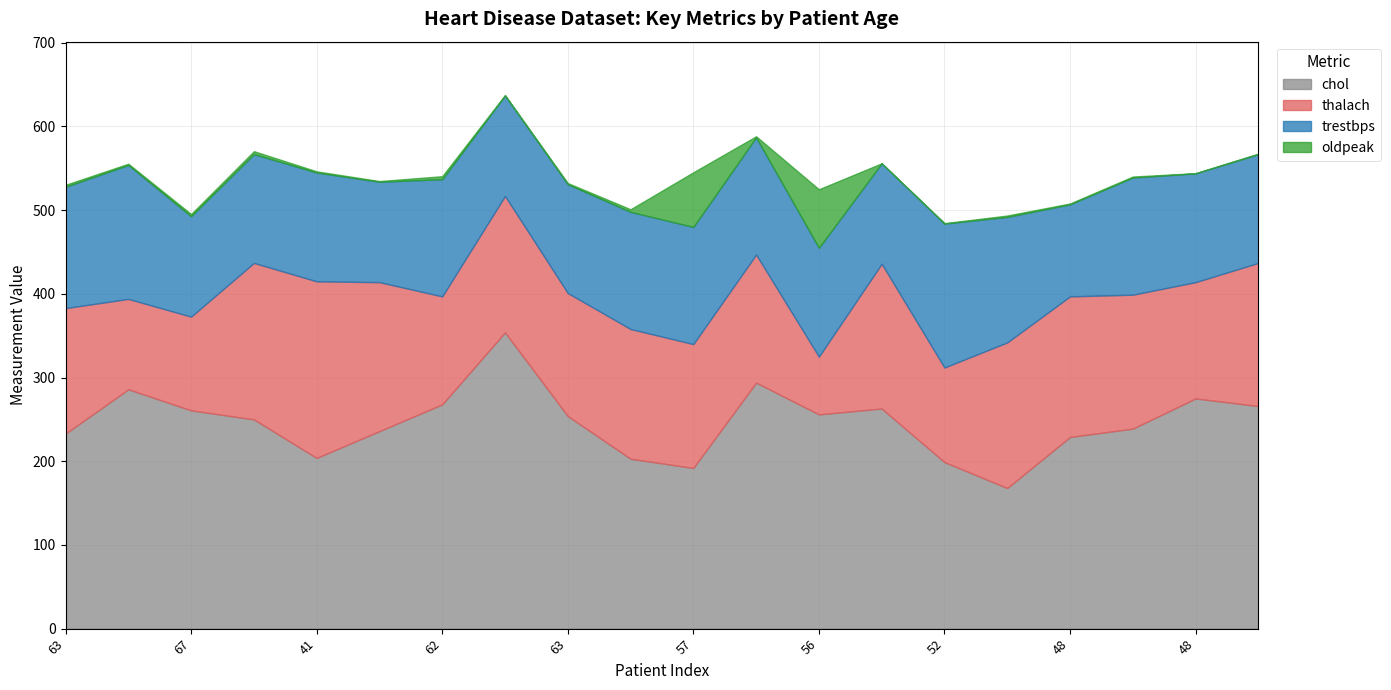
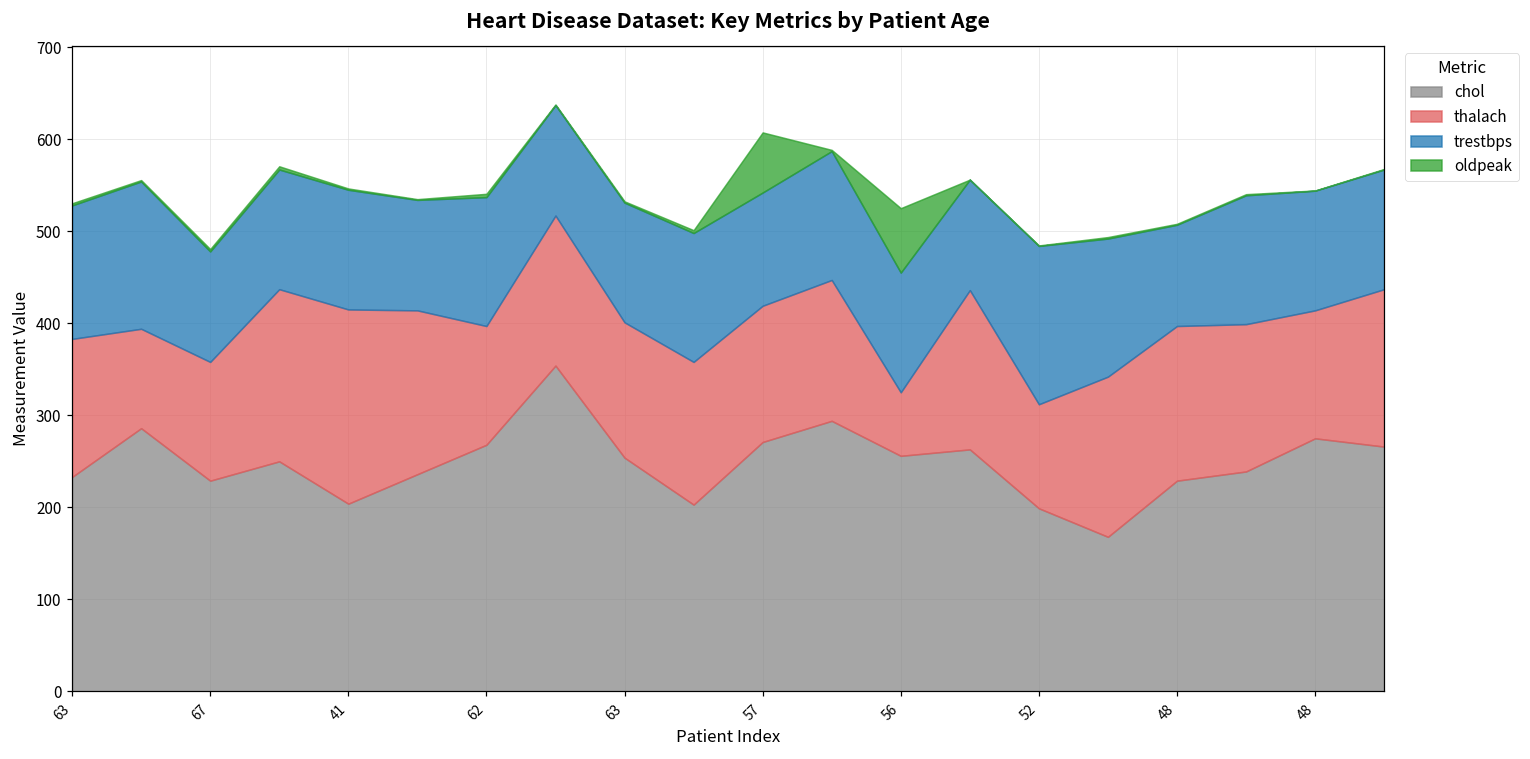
chol, 67: 260 -> 230
thalach, 67: 110 -> 130
chol, 57: 190 -> 270
trestbps, 57: 140 -> 120
